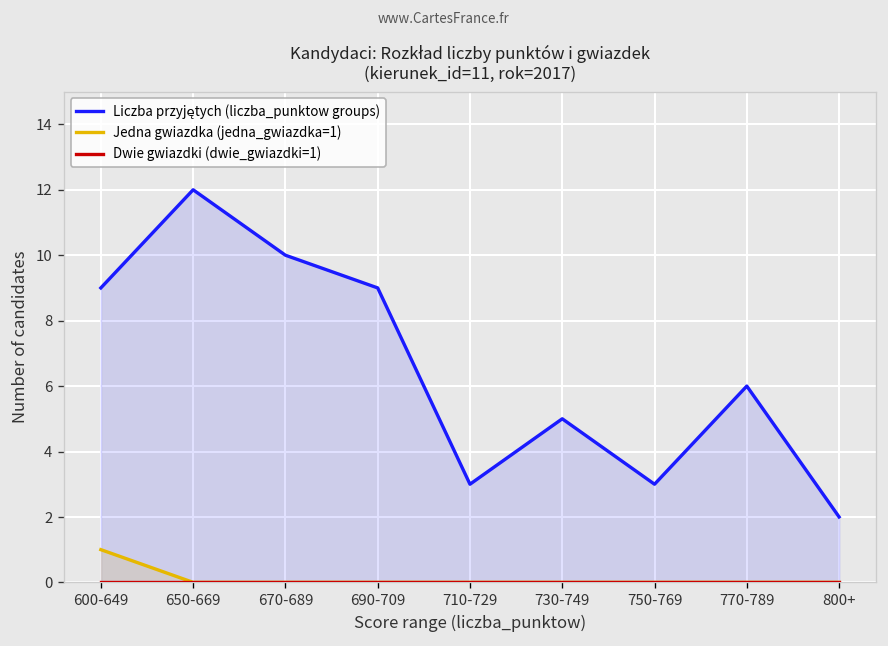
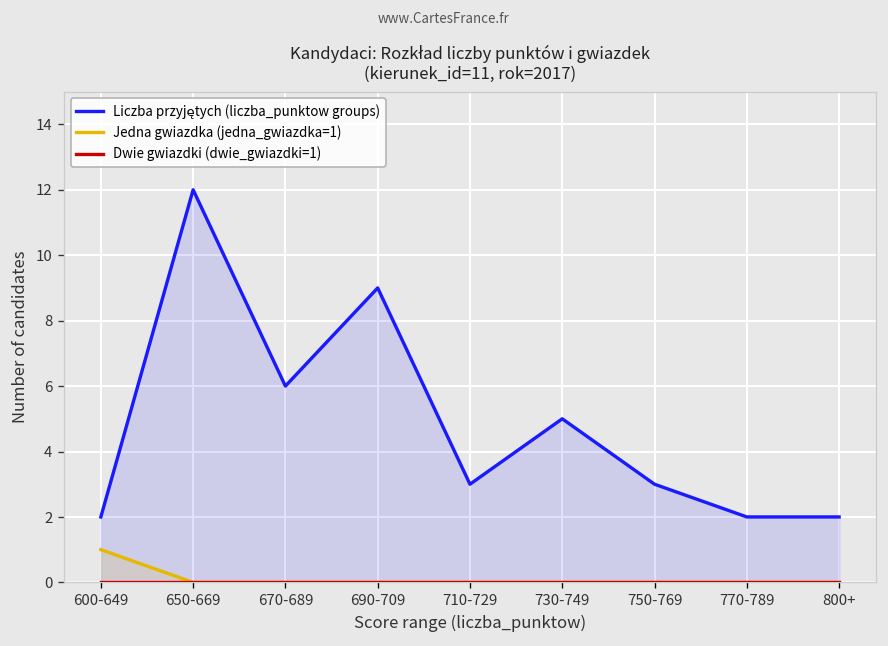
Liczba przyjętych (liczba_punktow groups), 600-649: 9 -> 2
Liczba przyjętych (liczba_punktow groups), 670-689: 10 -> 6
Liczba przyjętych (liczba_punktow groups), 770-789: 6 -> 2
